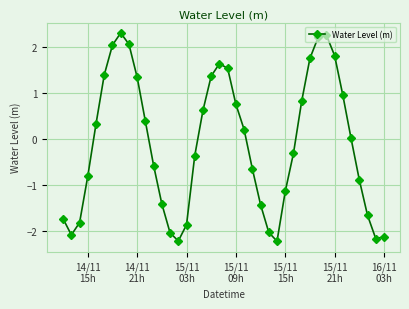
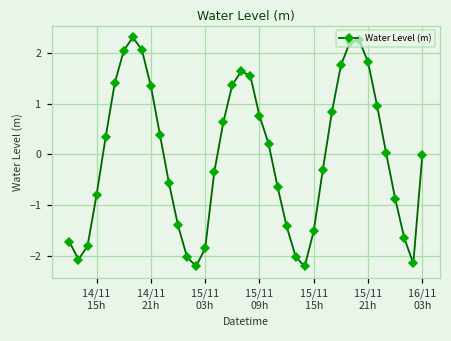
15/11 15h: -1.1 -> -1.5
16/11 03h: -2.1 -> 0.0
